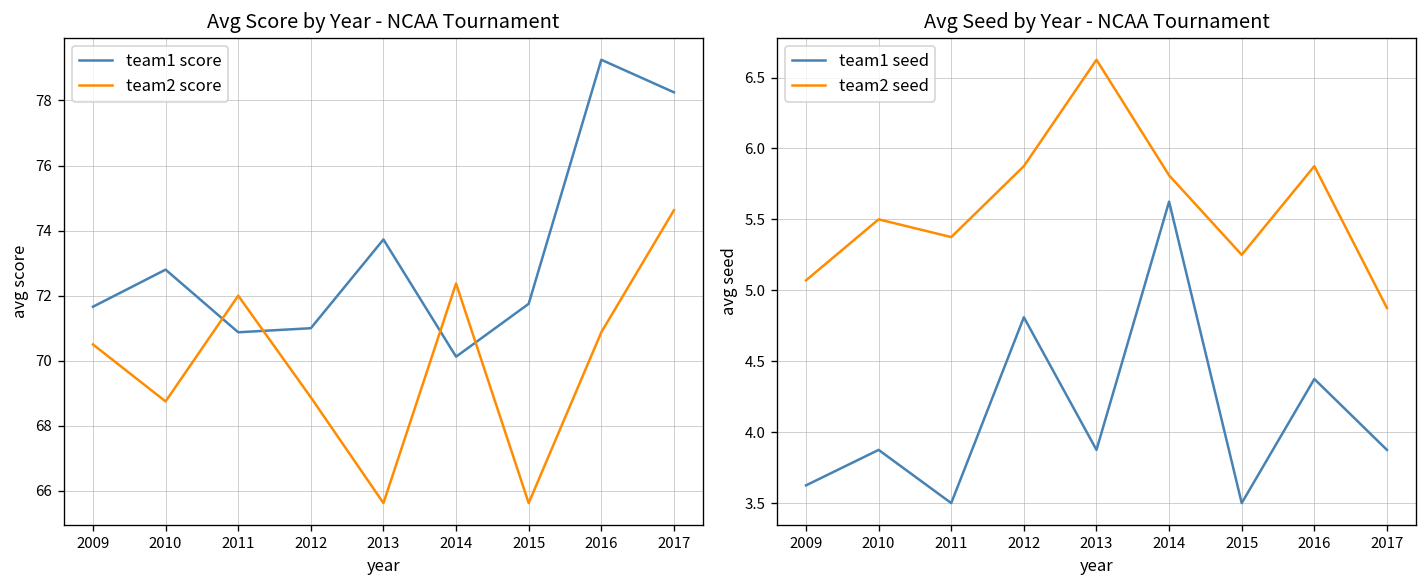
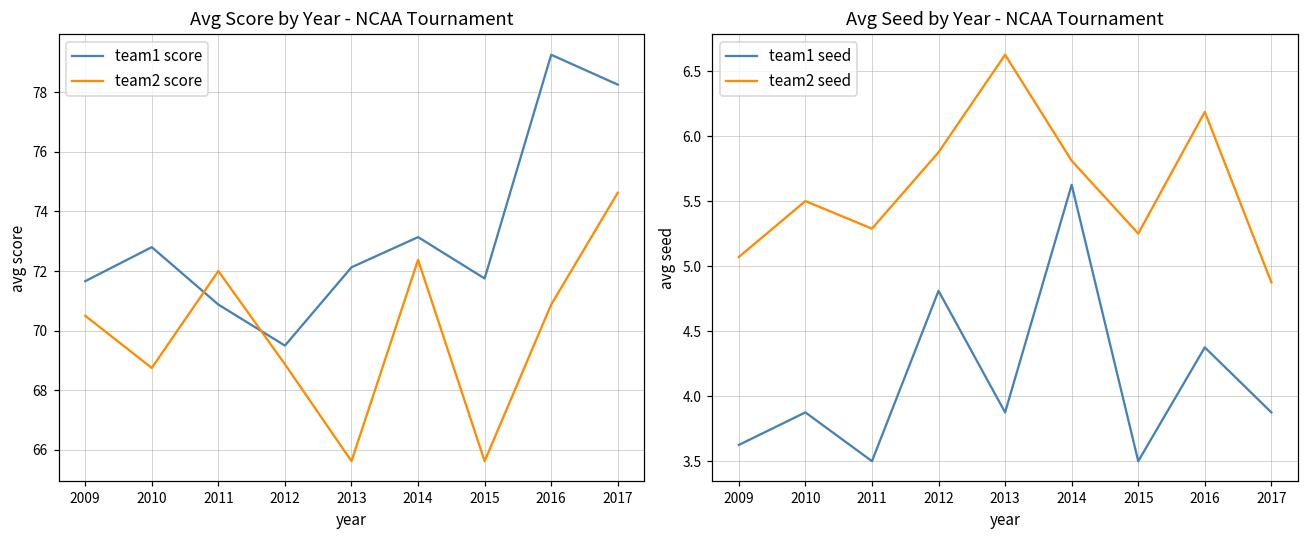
Avg Score by Year - NCAA Tournament, team1 score, 2012: 71.0 -> 69.5
Avg Score by Year - NCAA Tournament, team1 score, 2013: 73.7 -> 72.1
Avg Score by Year - NCAA Tournament, team1 score, 2014: 70.1 -> 73.1
Avg Seed by Year - NCAA Tournament, team2 seed, 2011: 5.38 -> 5.29
Avg Seed by Year - NCAA Tournament, team2 seed, 2016: 5.88 -> 6.19
